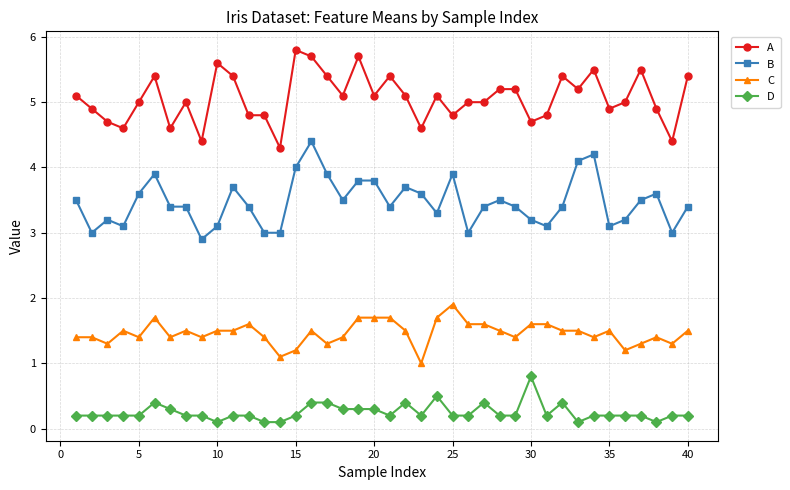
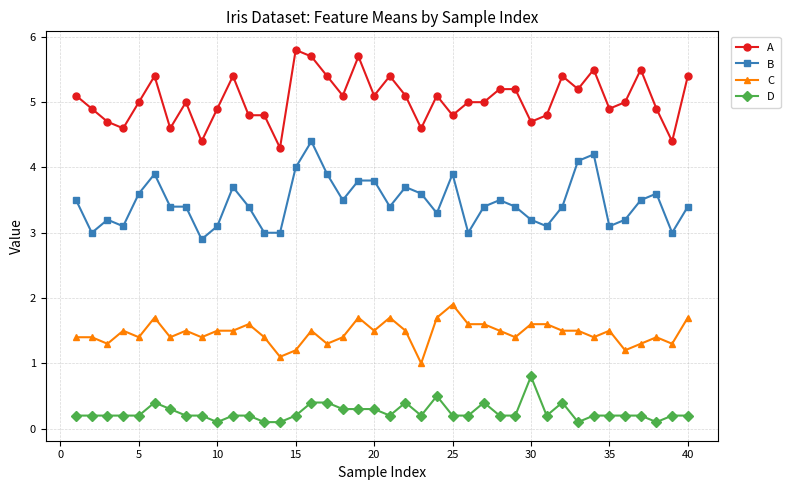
A, 10: 5.6 -> 4.9
C, 20: 1.7 -> 1.5
C, 40: 1.5 -> 1.7
